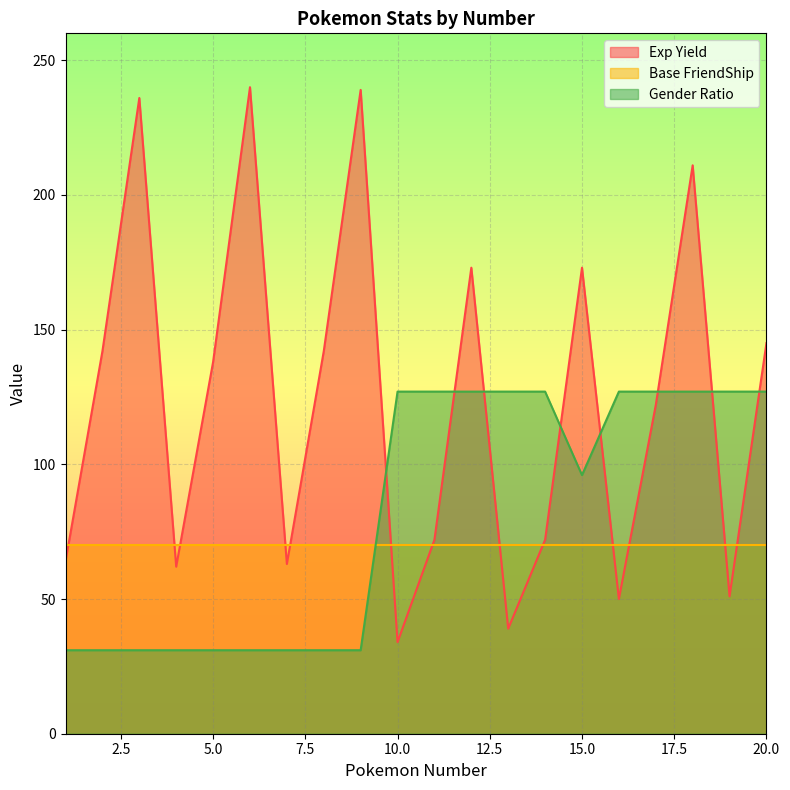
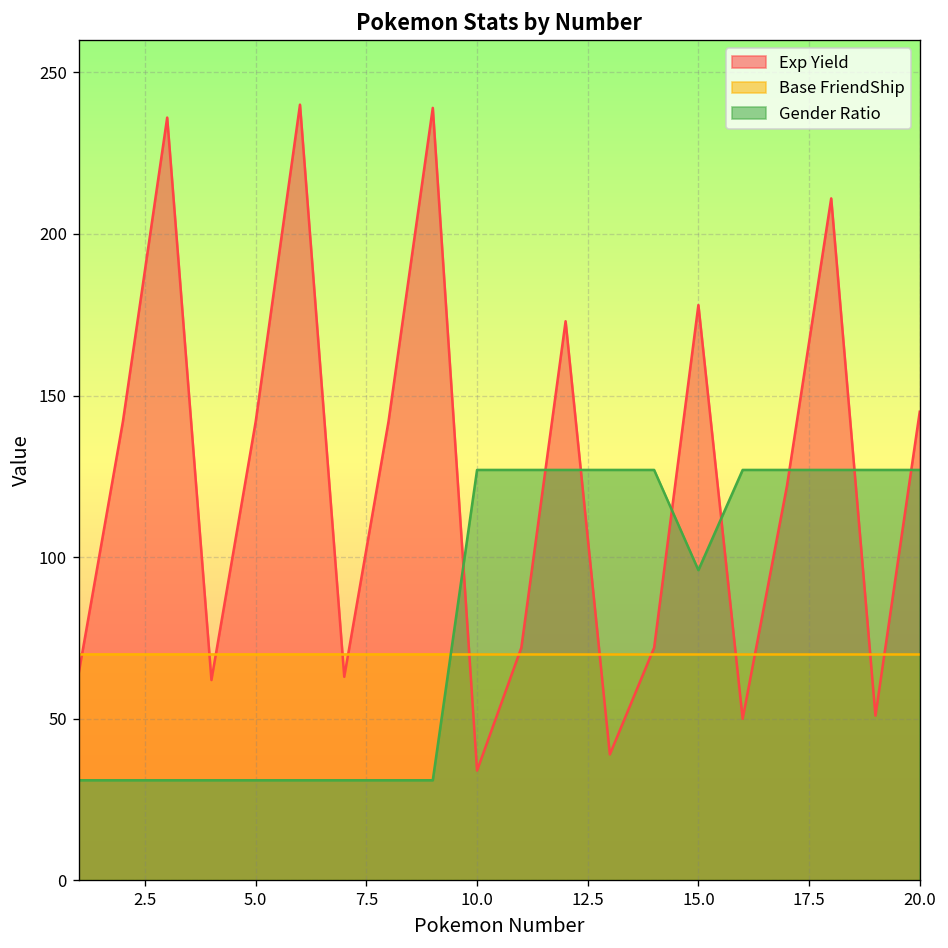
Exp Yield, 5.0: 138 -> 142
Exp Yield, 15.0: 173 -> 178
